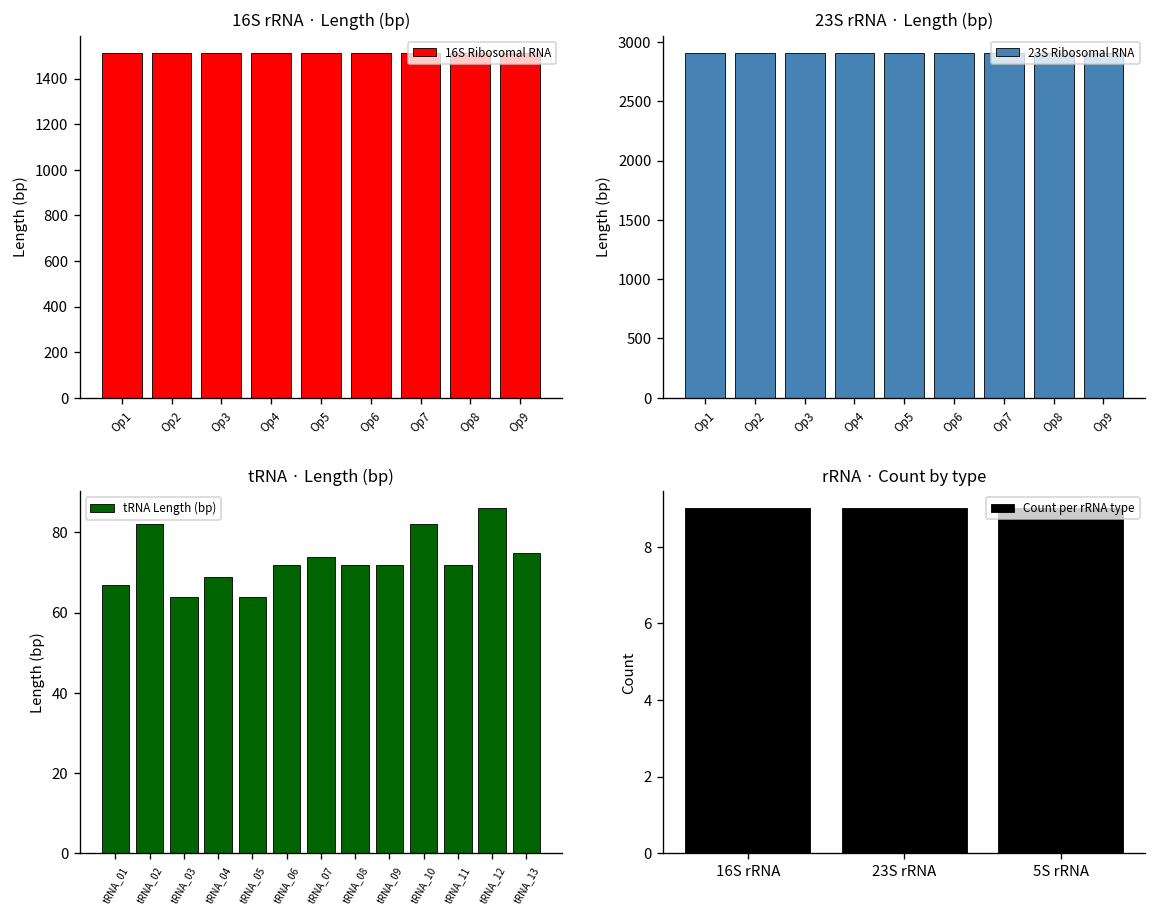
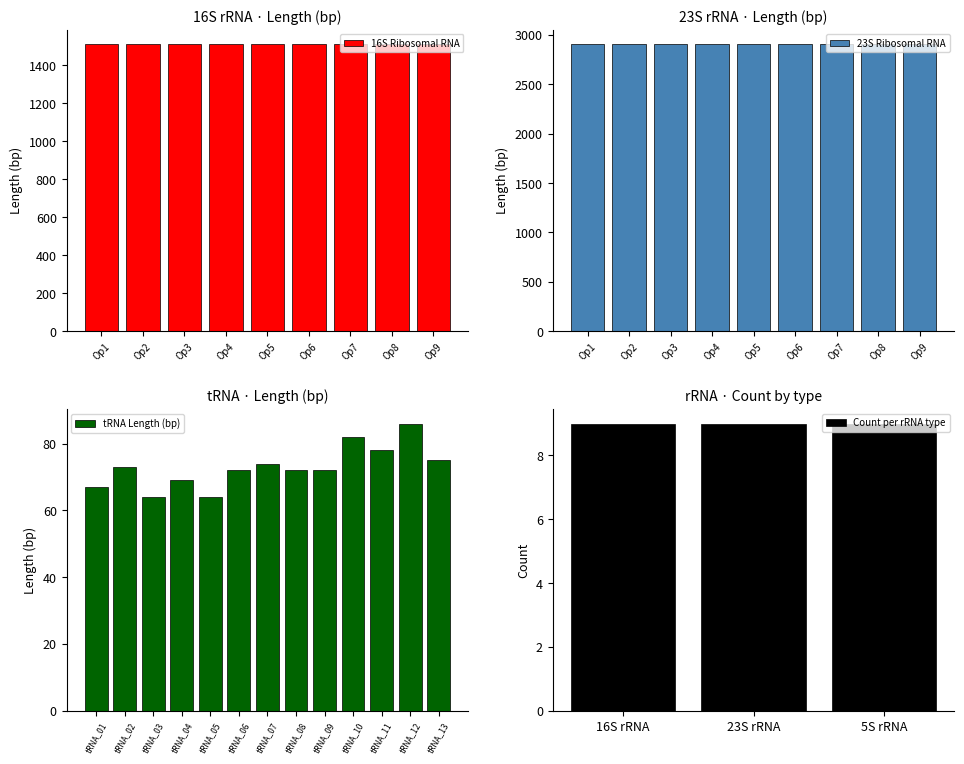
tRNA · Length (bp), tRNA_02: 82 -> 73
tRNA · Length (bp), tRNA_11: 72 -> 78
